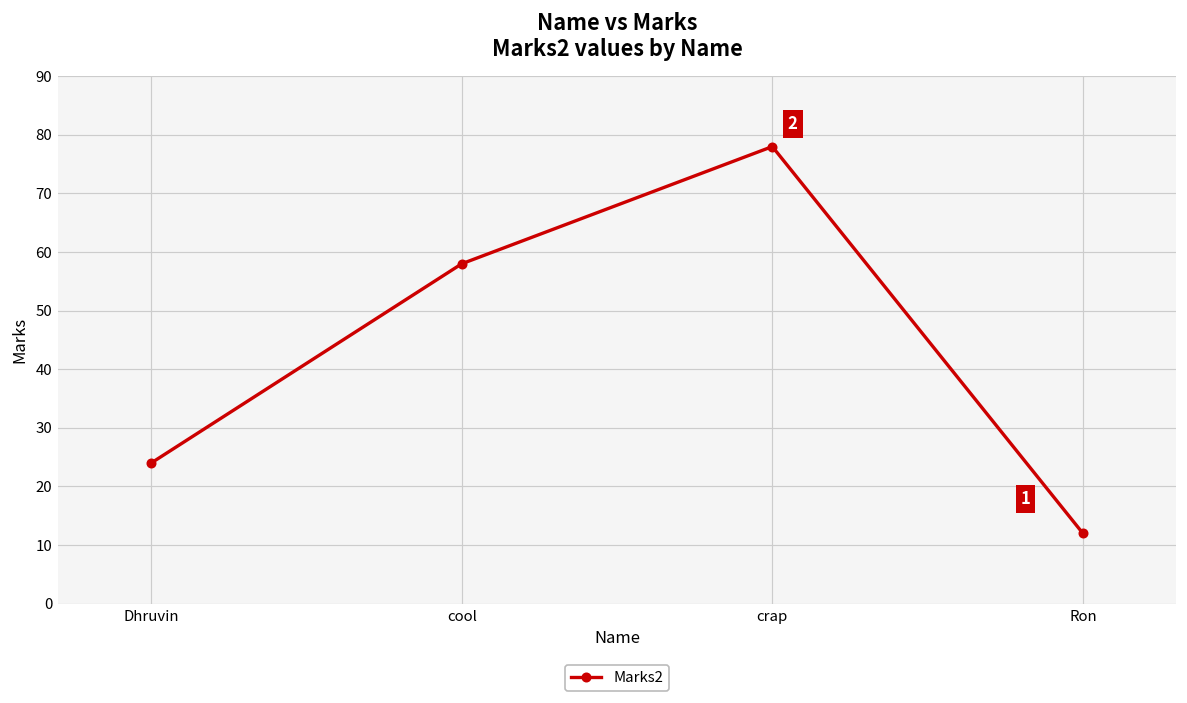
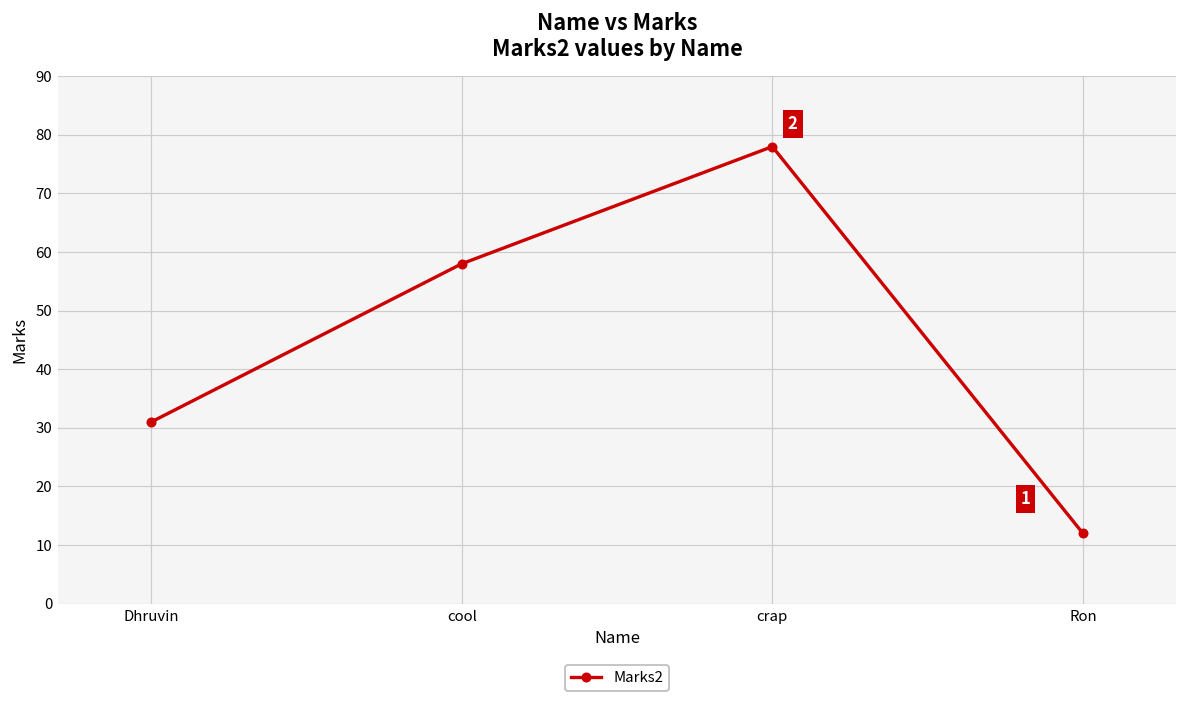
Dhruvin: 24 -> 31
